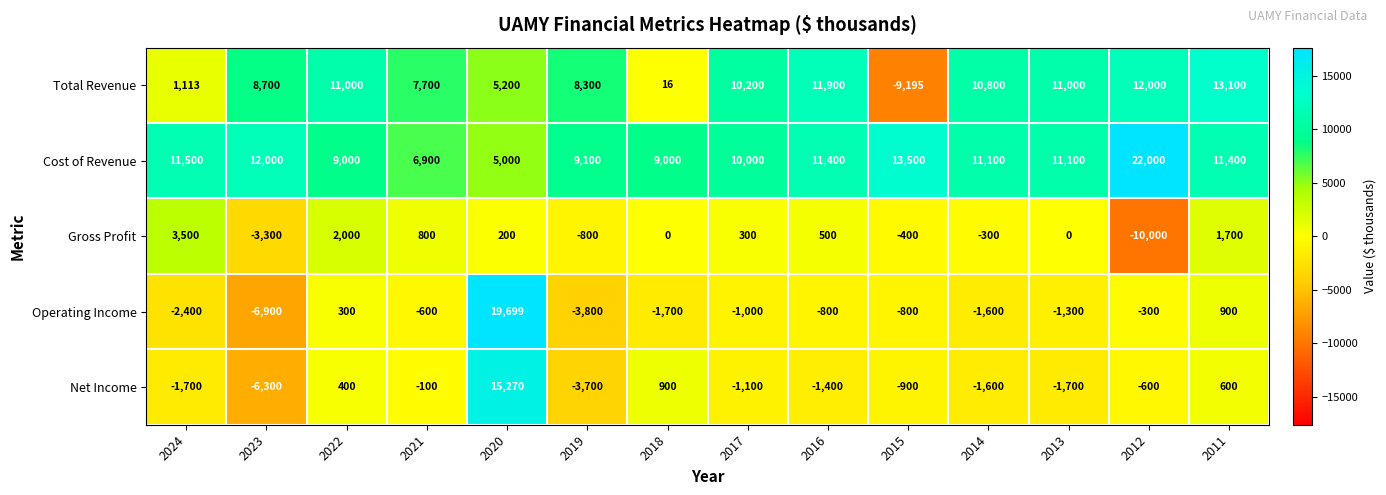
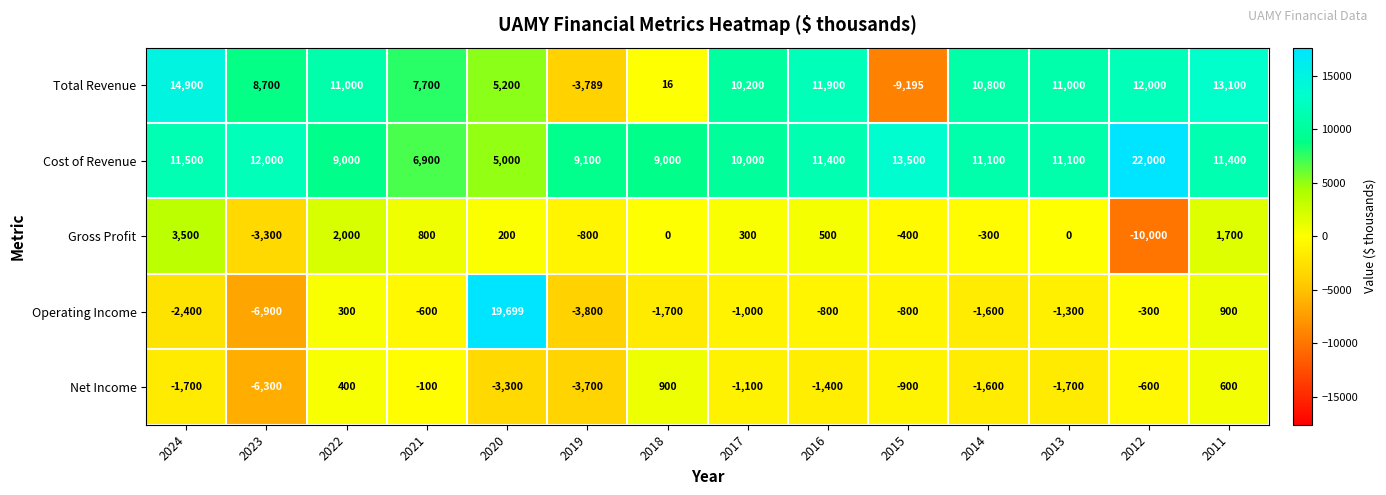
Total Revenue, 2024: 1,113 -> 14,900
Total Revenue, 2019: 8,300 -> -3,789
Net Income, 2020: 15,270 -> -3,300
